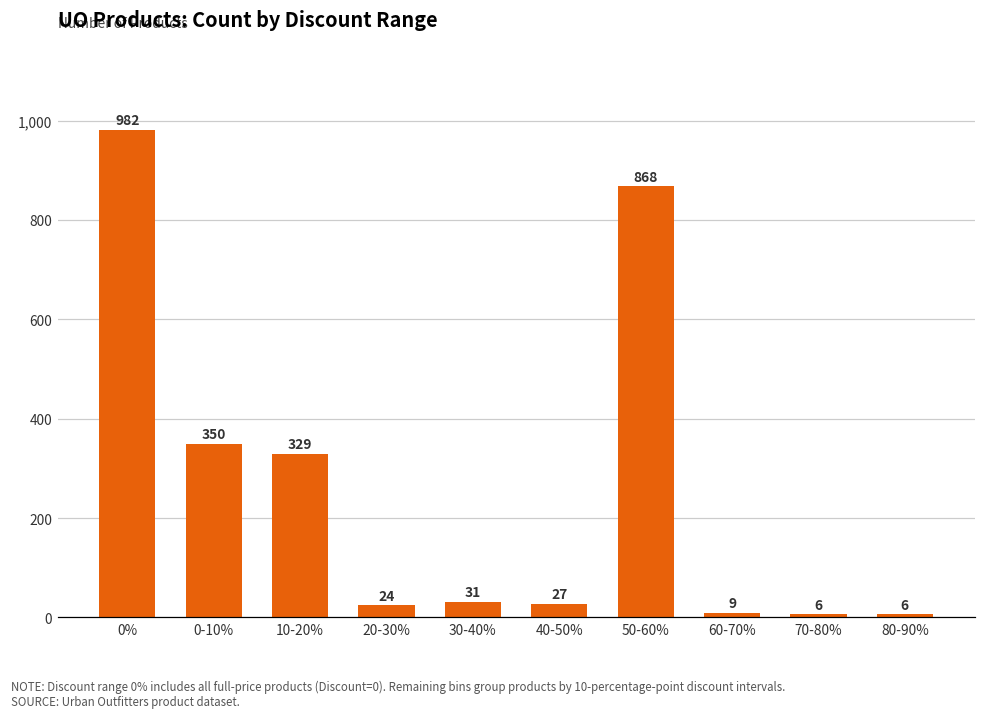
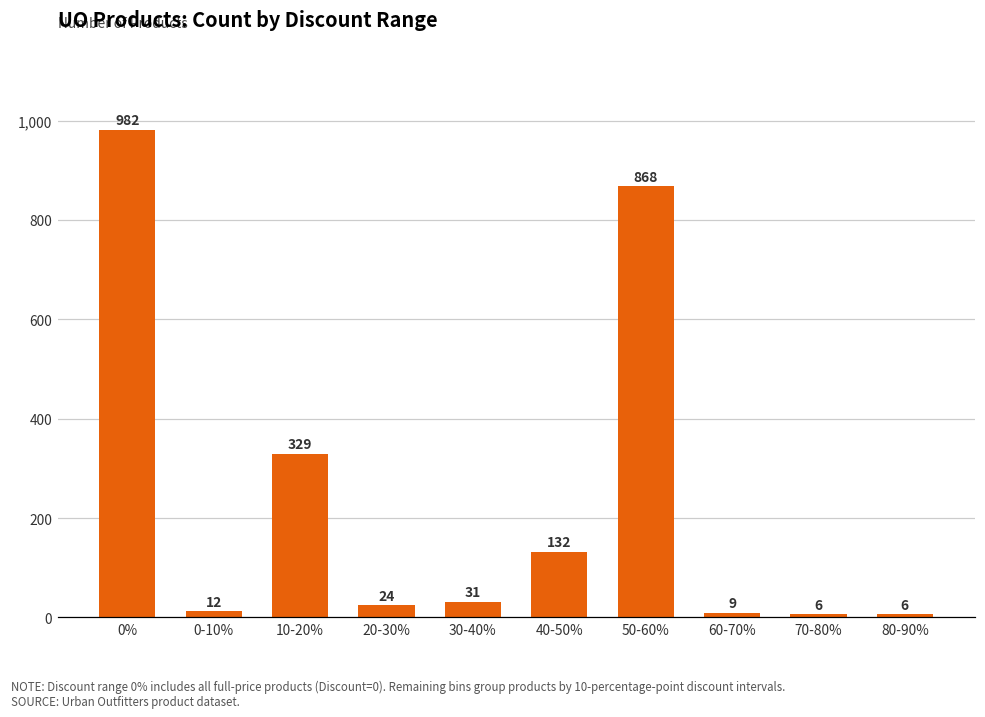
0-10%: 350 -> 12
40-50%: 27 -> 132
